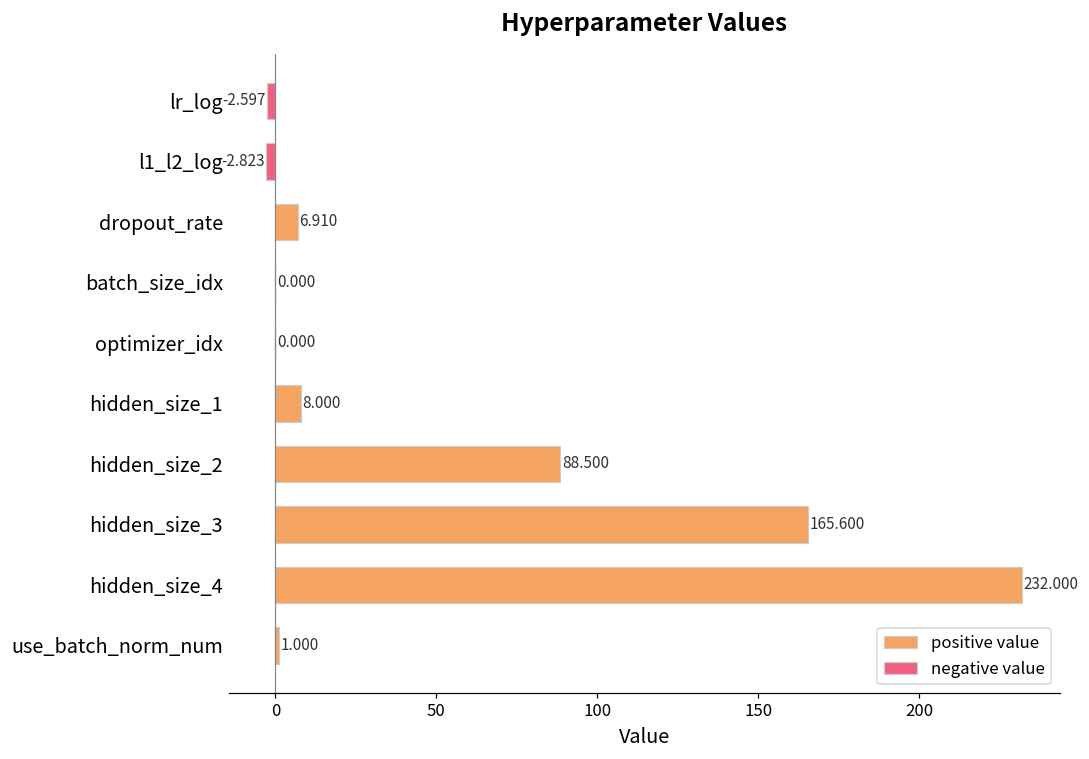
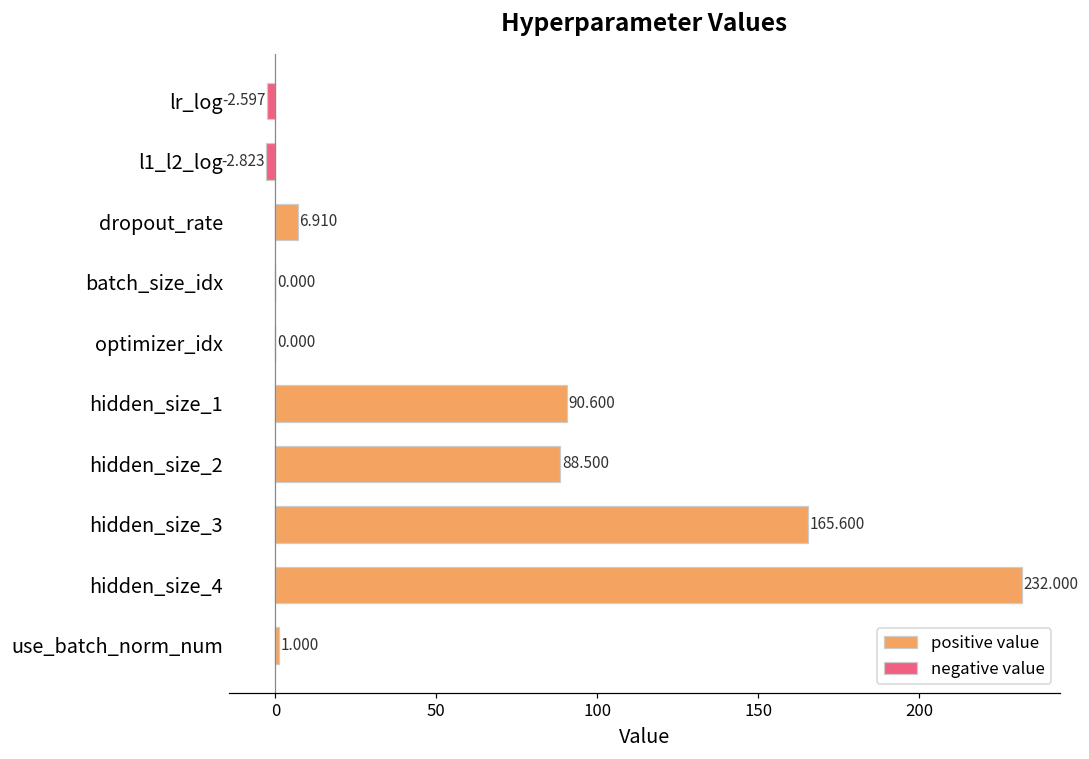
positive value, hidden_size_1: 8.000 -> 90.600
